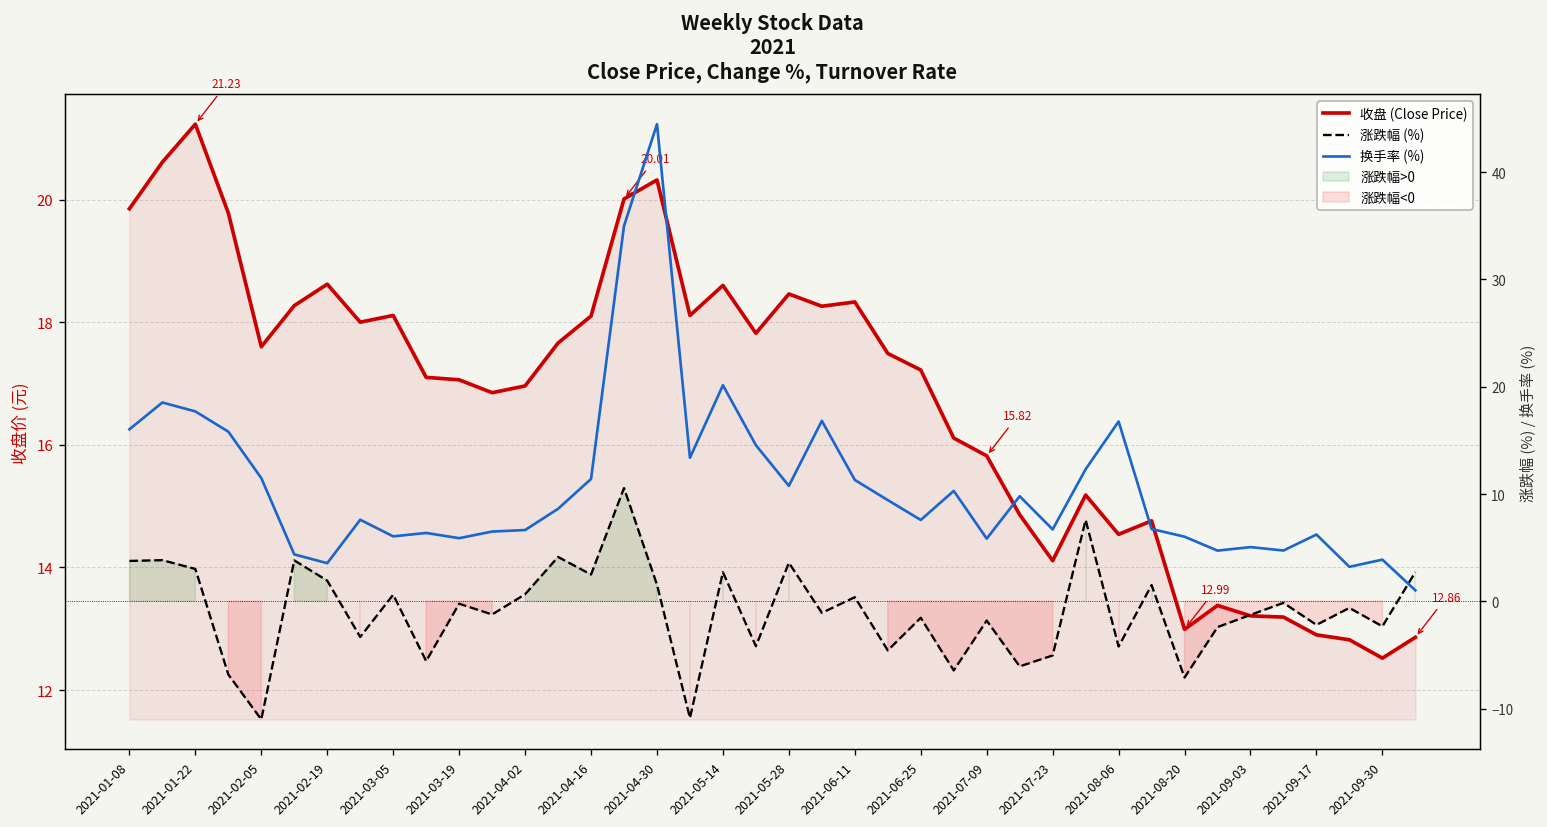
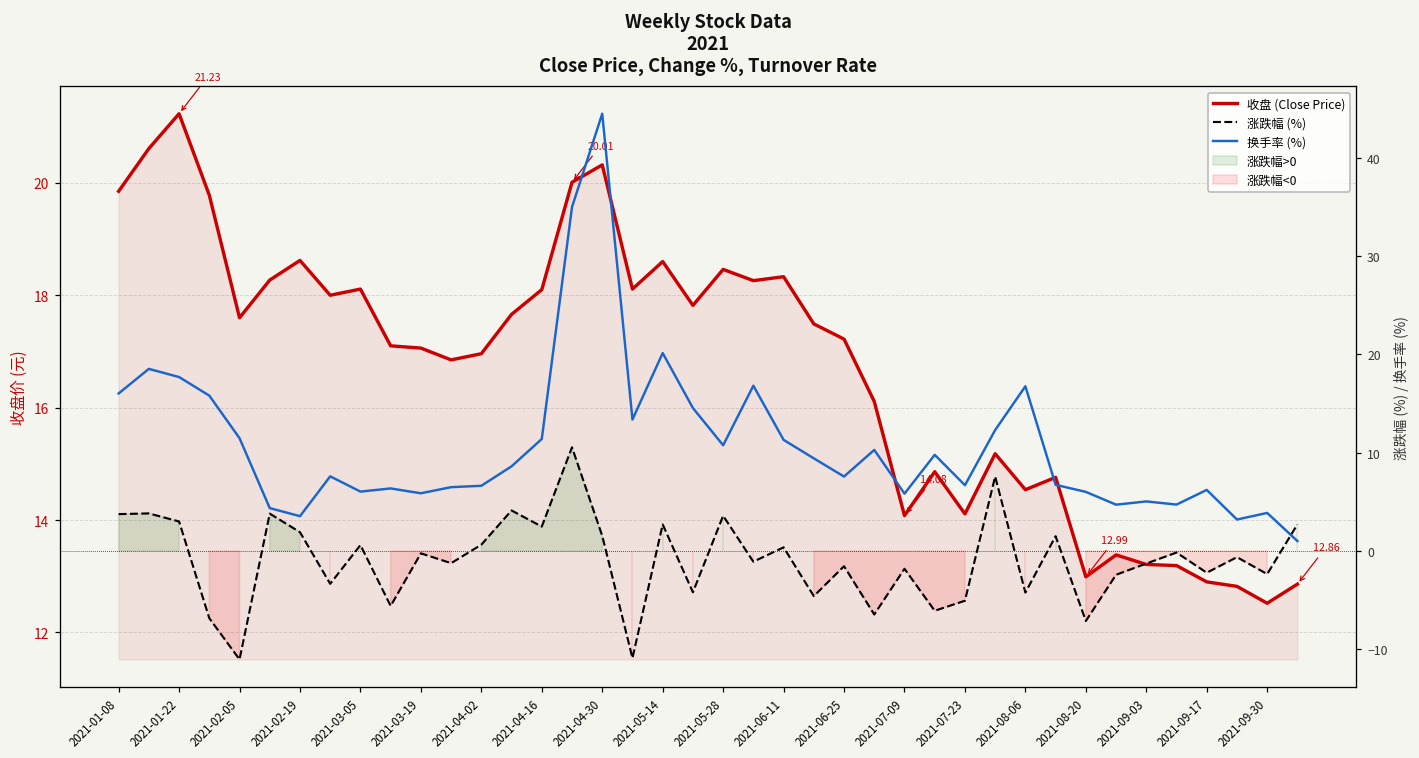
收盘 (Close Price), 2021-07-09: 15.82 -> 14.08
